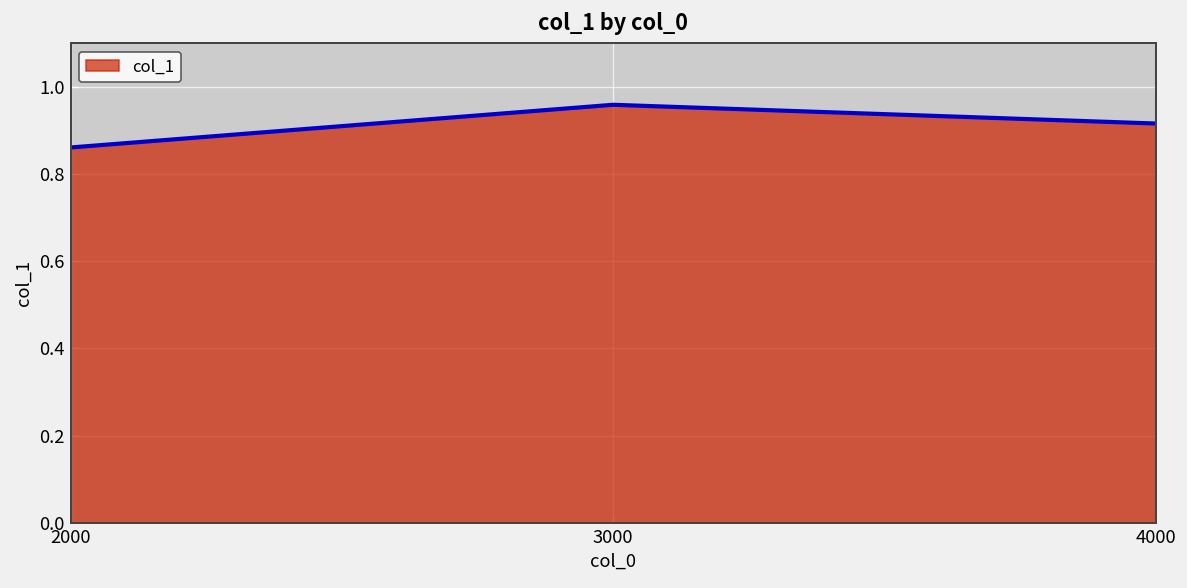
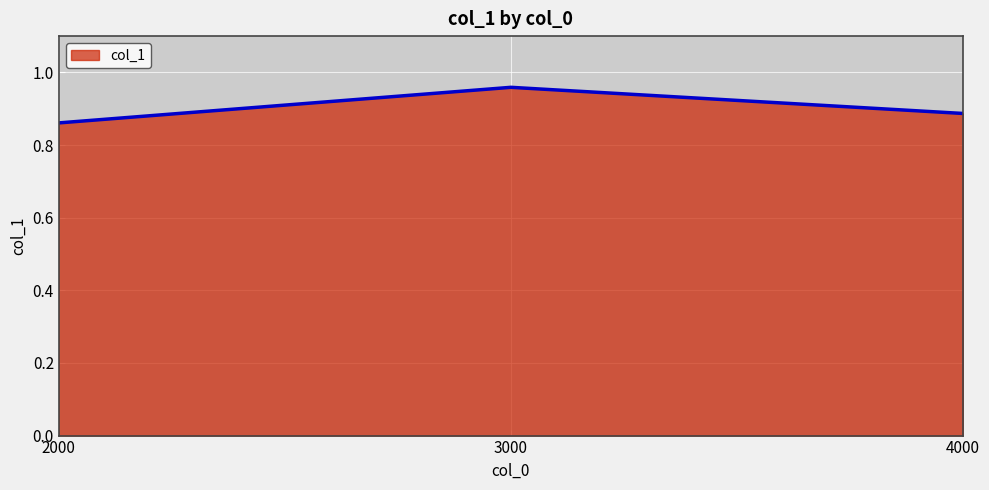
4000: 0.92 -> 0.89
